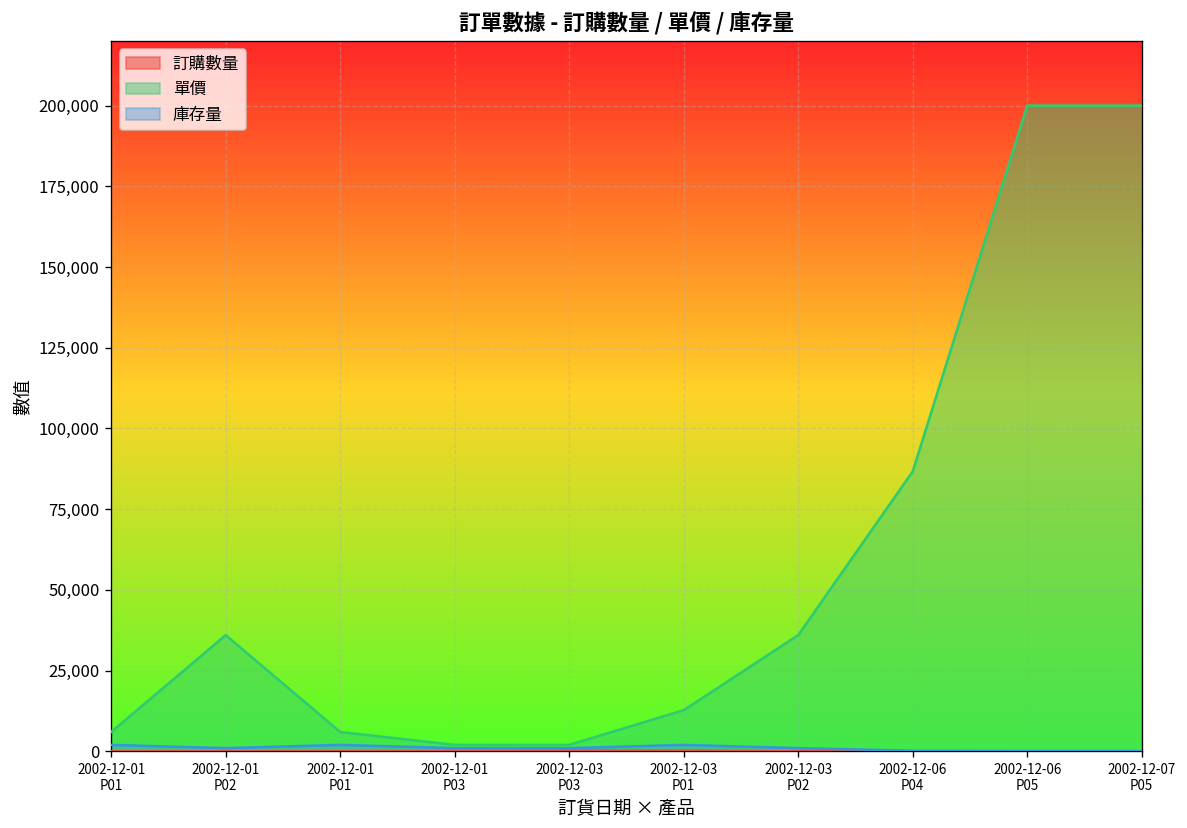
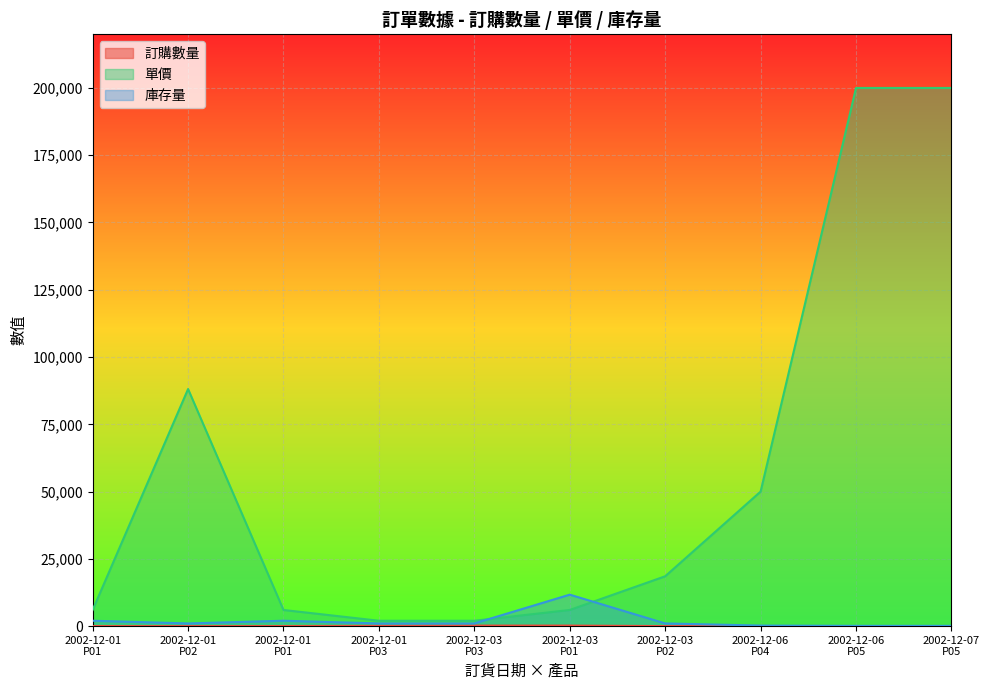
單價, 2002-12-01 P02: 36,000 -> 88,000
單價, 2002-12-03 P01: 13,000 -> 6,000
庫存量, 2002-12-03 P01: 2,000 -> 12,000
單價, 2002-12-03 P02: 36,000 -> 19,000
單價, 2002-12-06 P04: 87,000 -> 50,000
